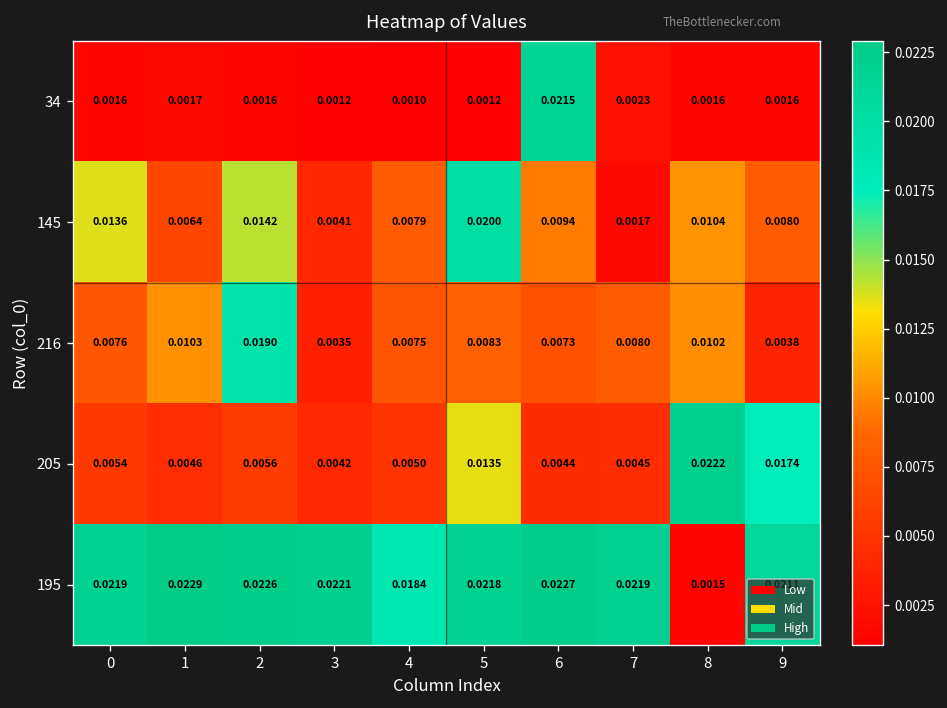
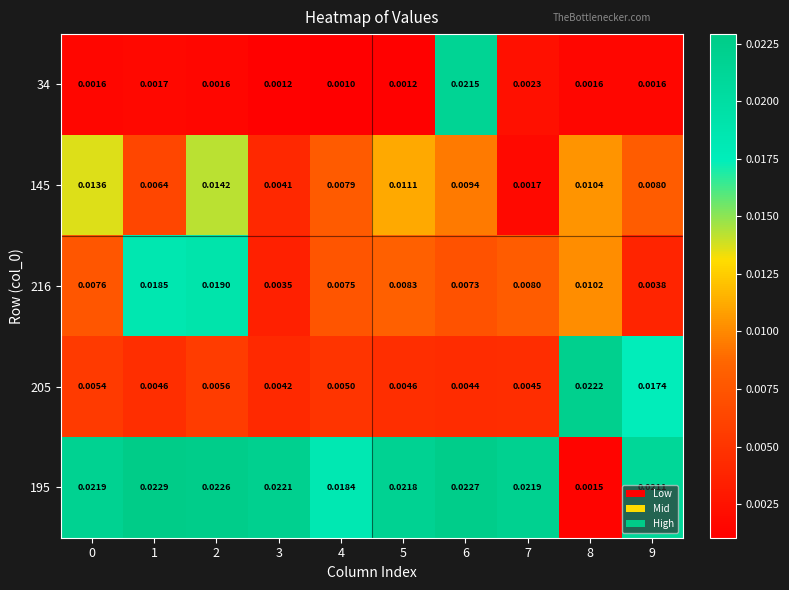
145, 5: 0.0200 -> 0.0111
216, 1: 0.0103 -> 0.0185
205, 5: 0.0135 -> 0.0046
